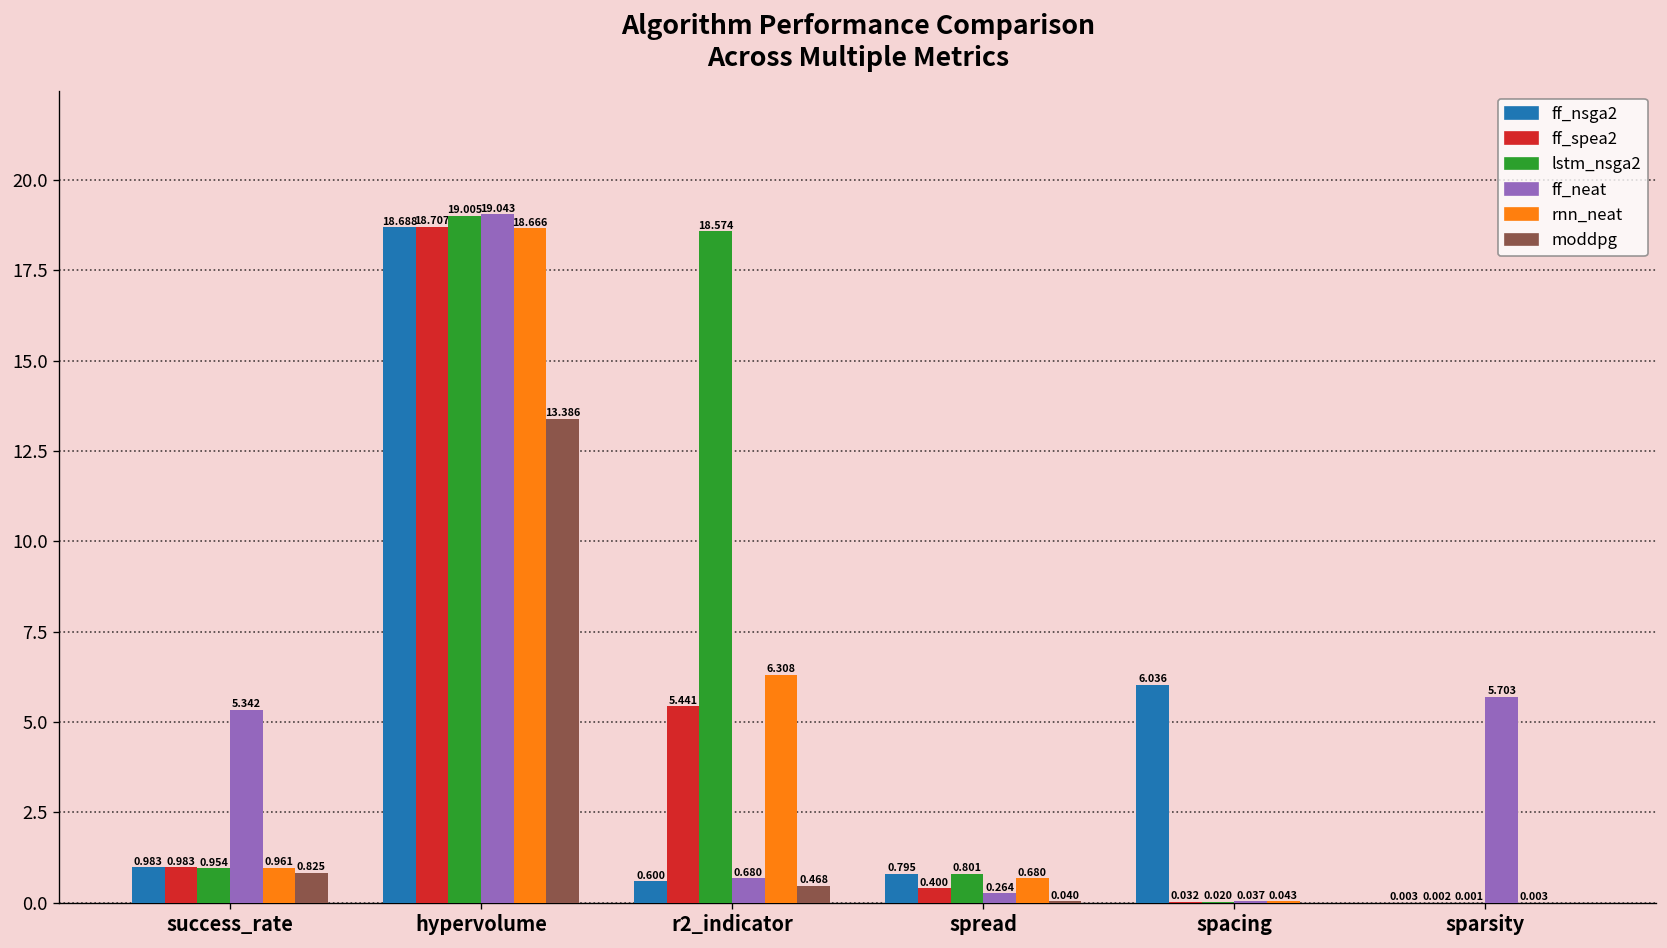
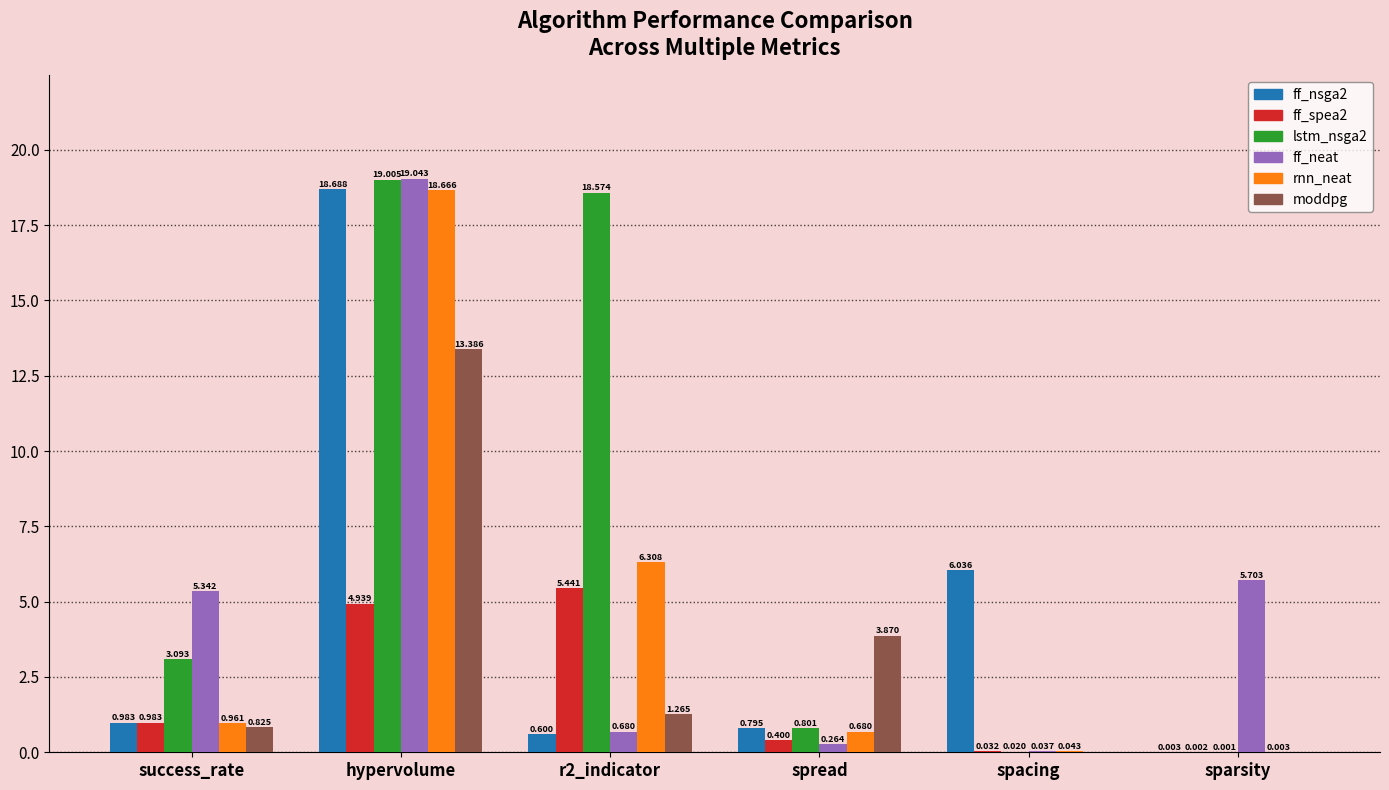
lstm_nsga2, success_rate: 0.954 -> 3.093
ff_spea2, hypervolume: 18.707 -> 4.939
moddpg, r2_indicator: 0.468 -> 1.265
moddpg, spread: 0.040 -> 3.870
